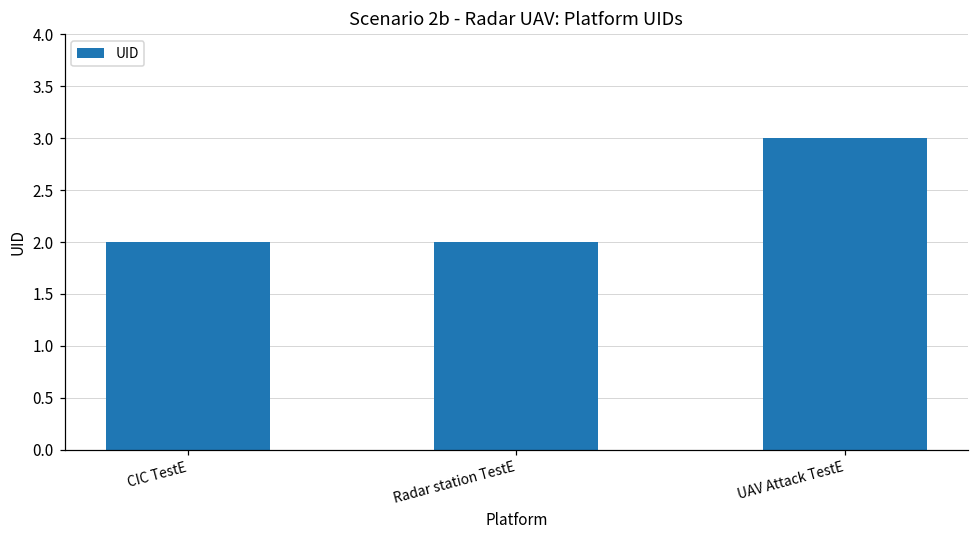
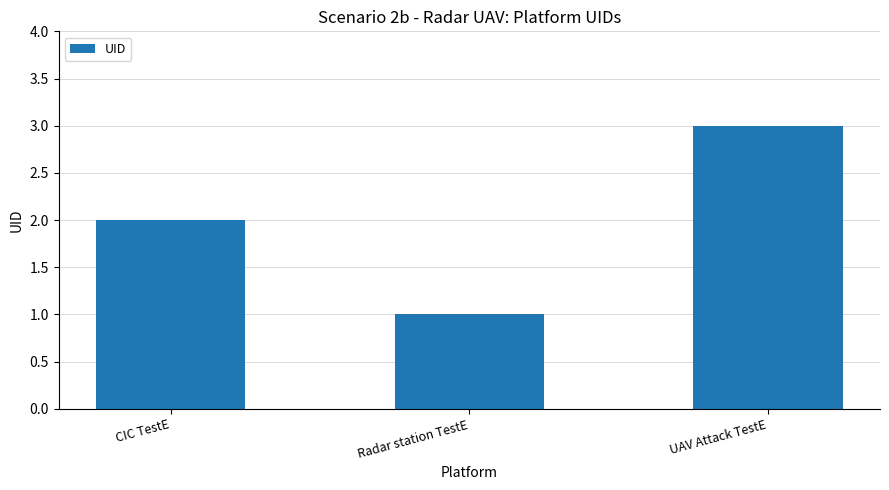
Radar station TestE: 2 -> 1
